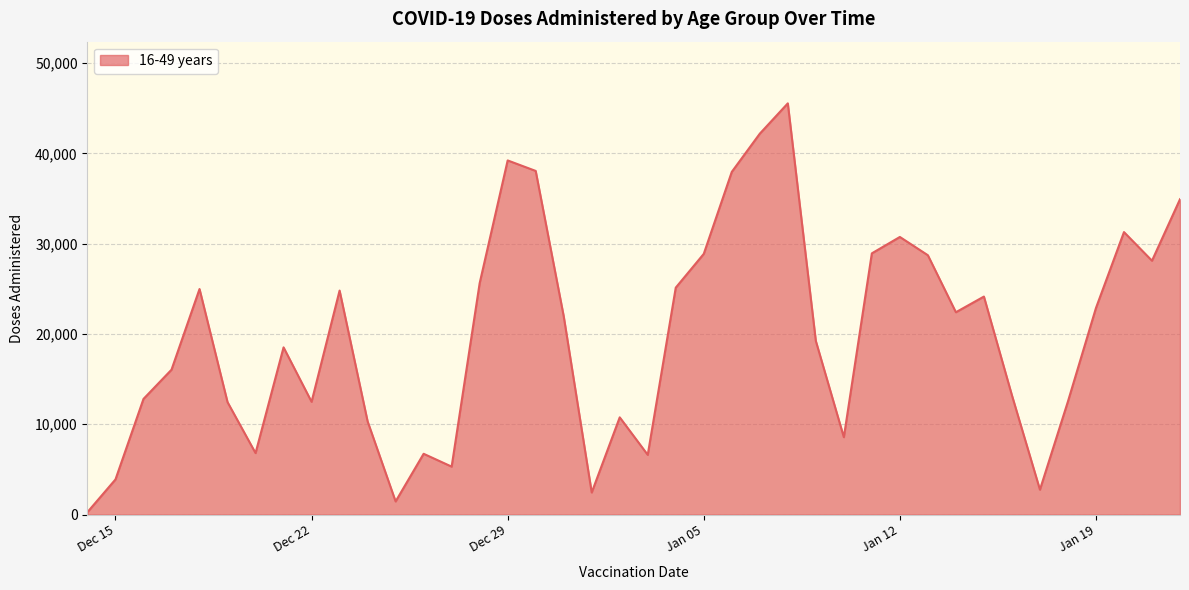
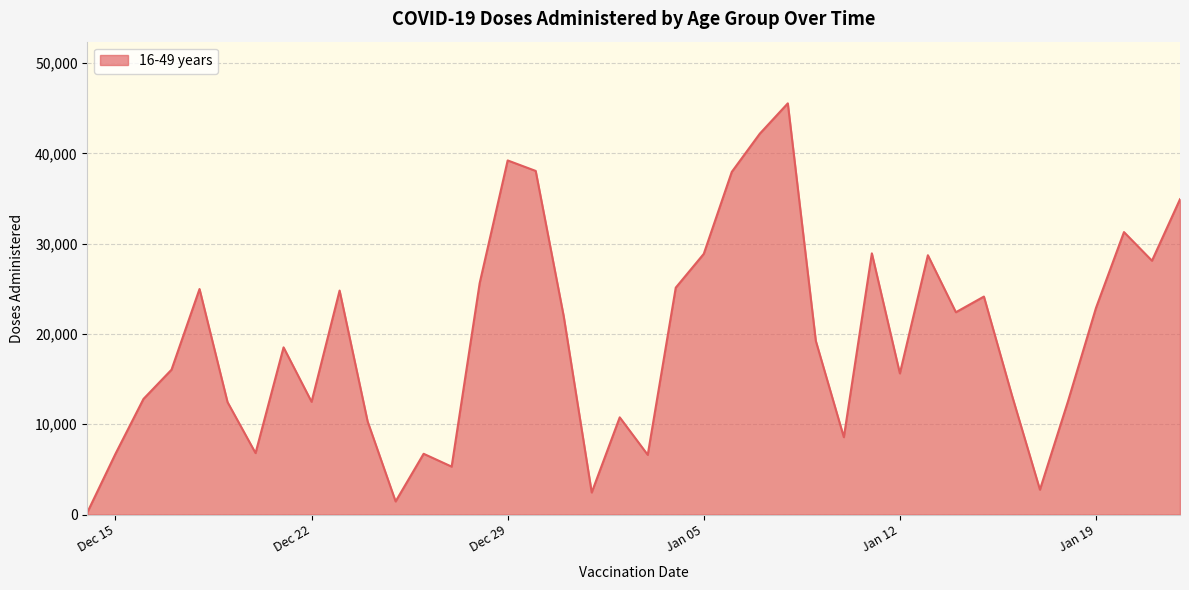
Dec 15: 4,000 -> 7,000
Jan 12: 31,000 -> 16,000
